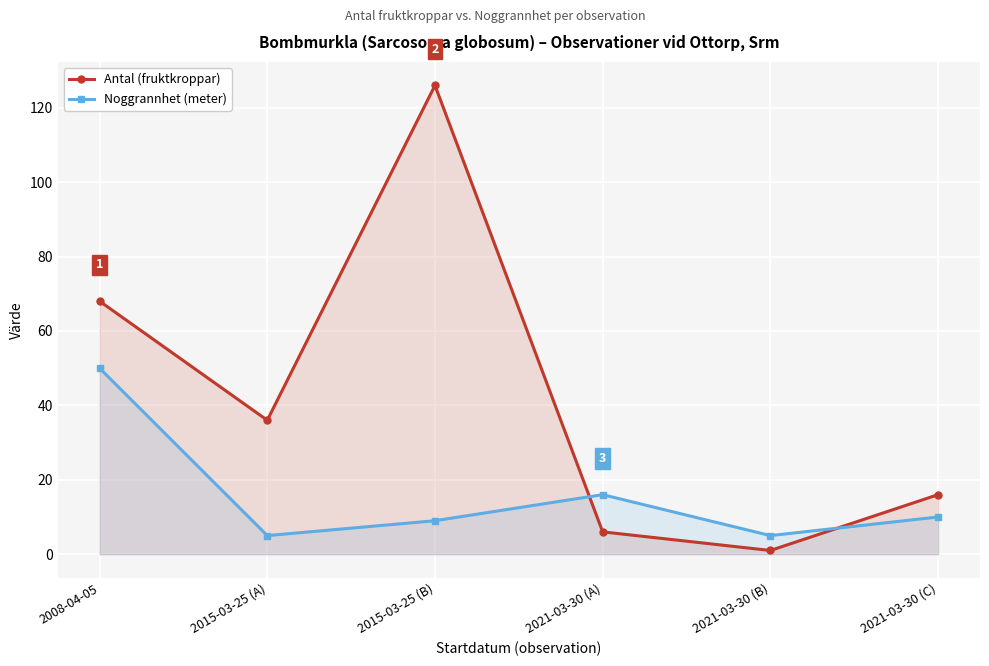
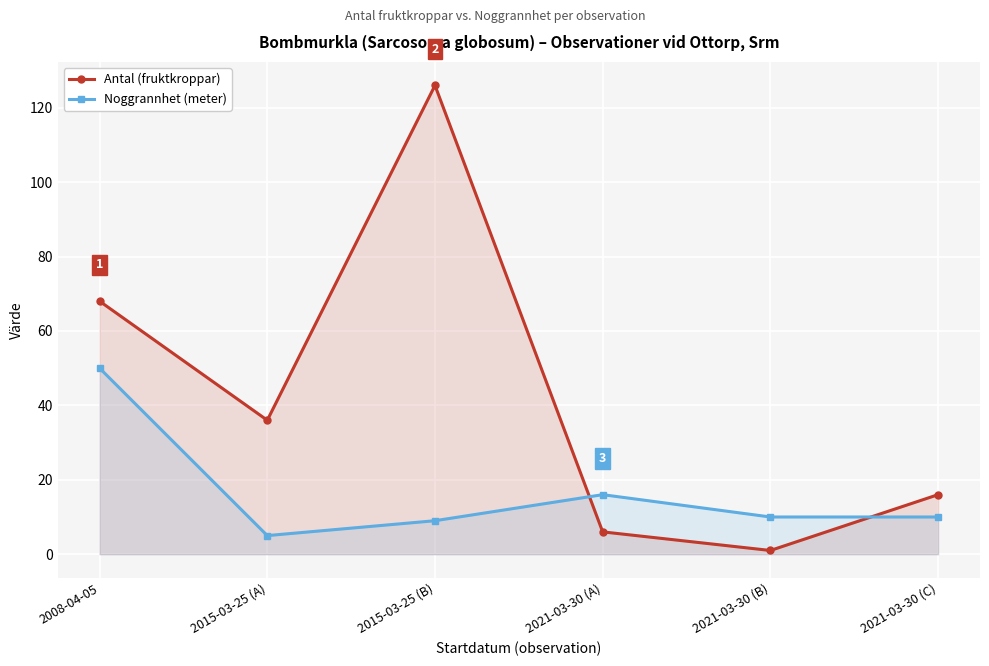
Noggrannhet (meter), 2021-03-30 (B): 5 -> 10
